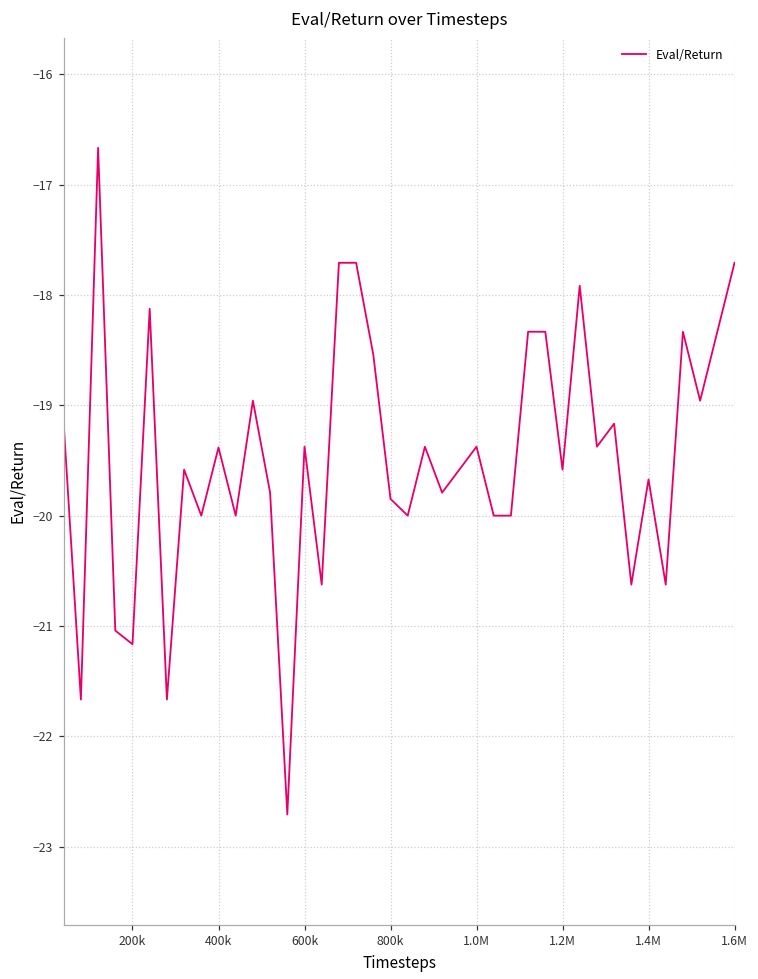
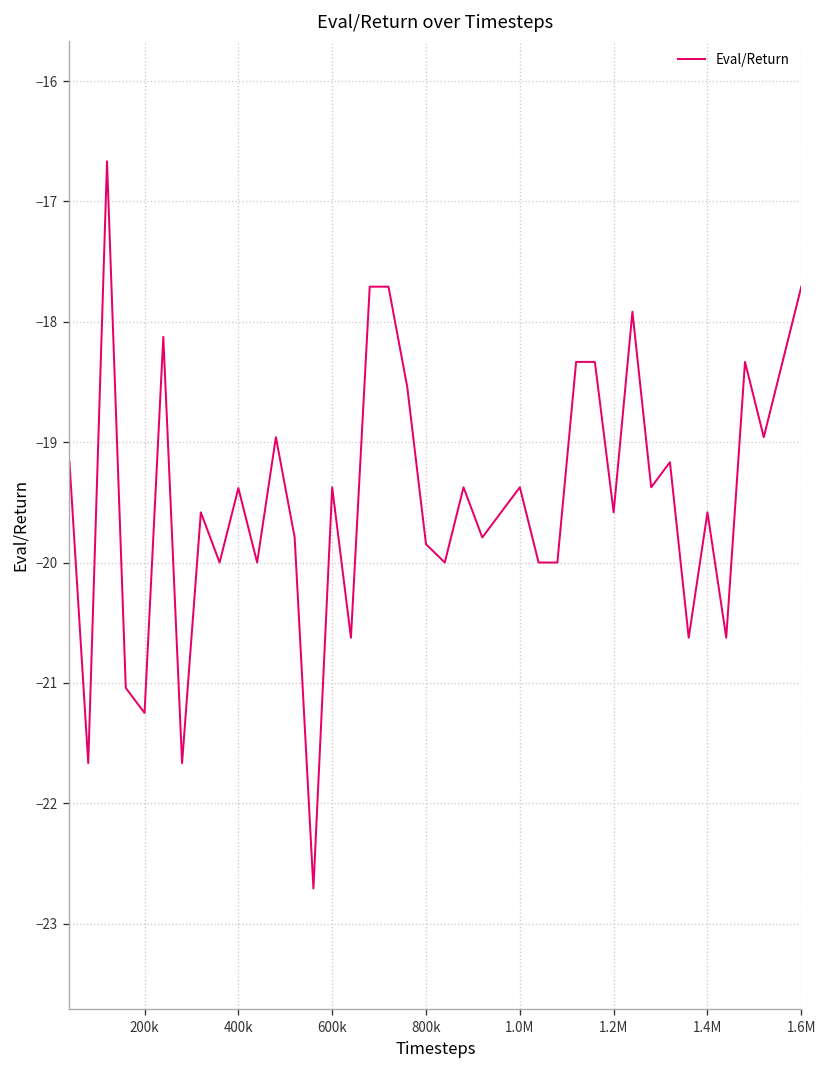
200k: -21.17 -> -21.25
1.4M: -19.67 -> -19.58
